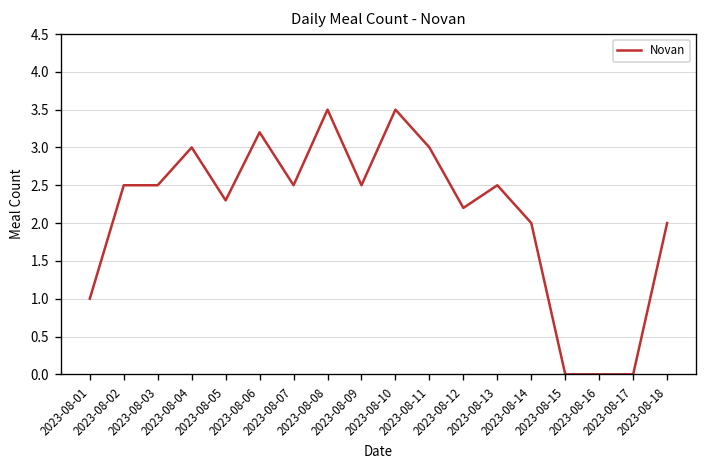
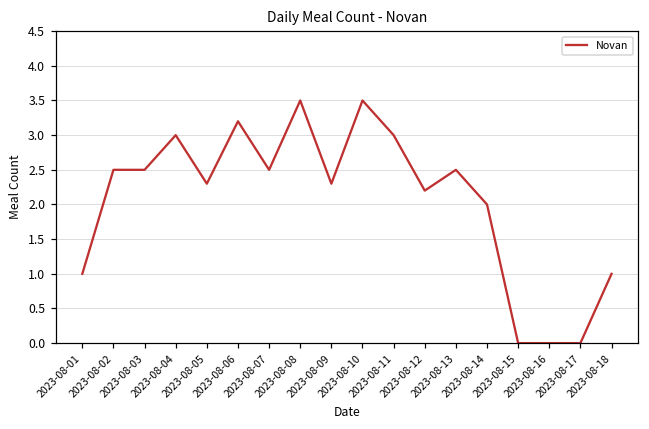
2023-08-09: 2.5 -> 2.3
2023-08-18: 2 -> 1
